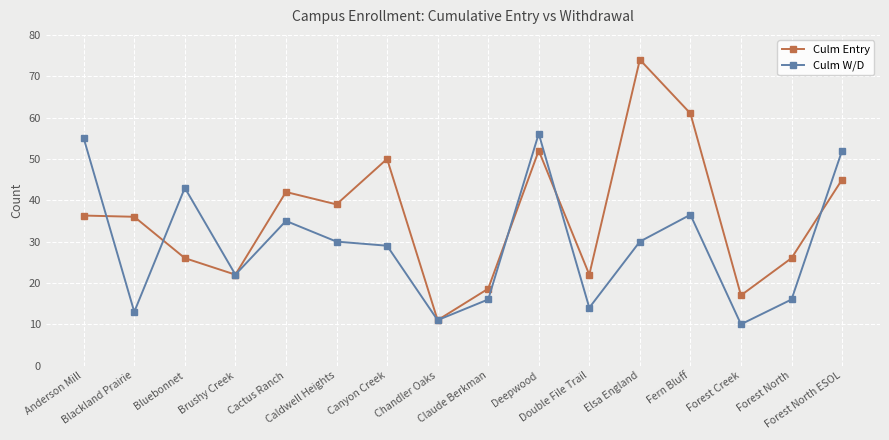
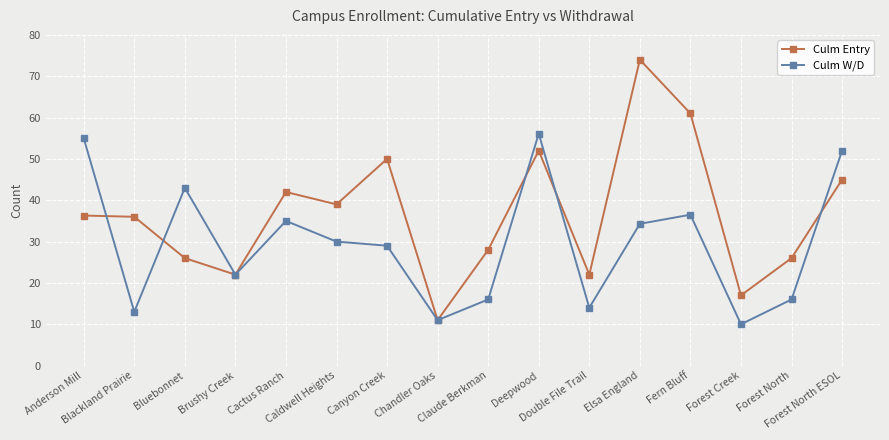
Culm Entry, Claude Berkman: 19 -> 28
Culm W/D, Elsa England: 30 -> 34
